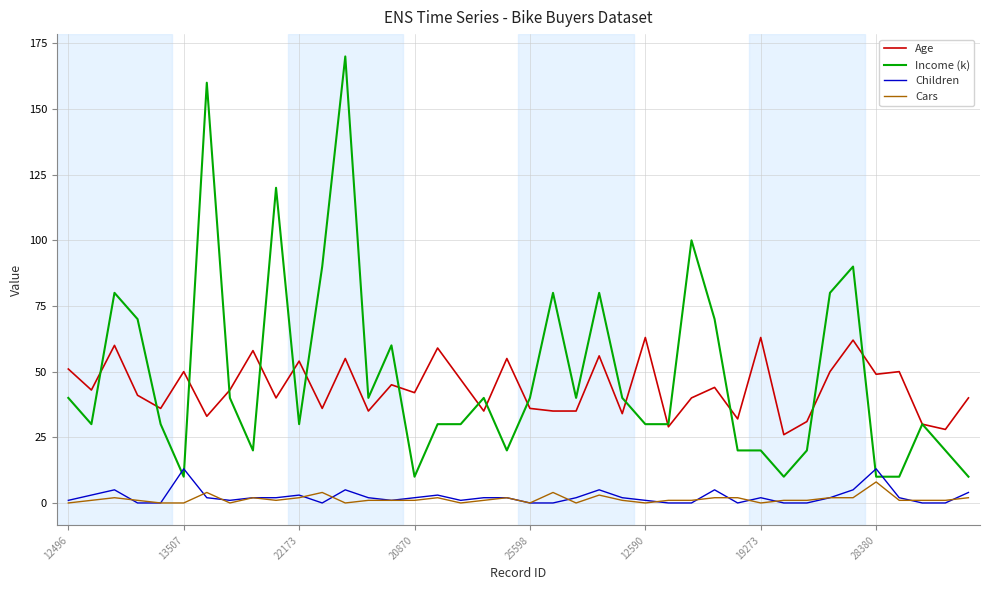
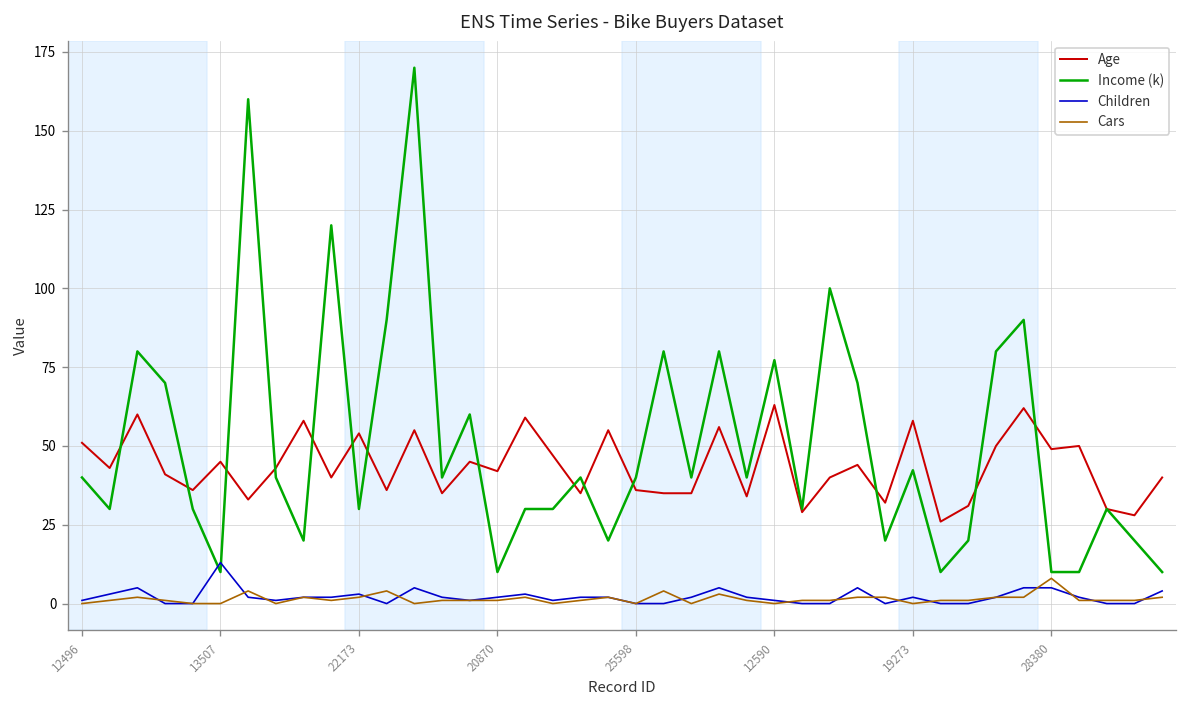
Age, 13507: 50 -> 45
Income (k), 12590: 30 -> 77
Age, 19273: 63 -> 58
Income (k), 19273: 20 -> 42
Children, 28380: 13 -> 5
